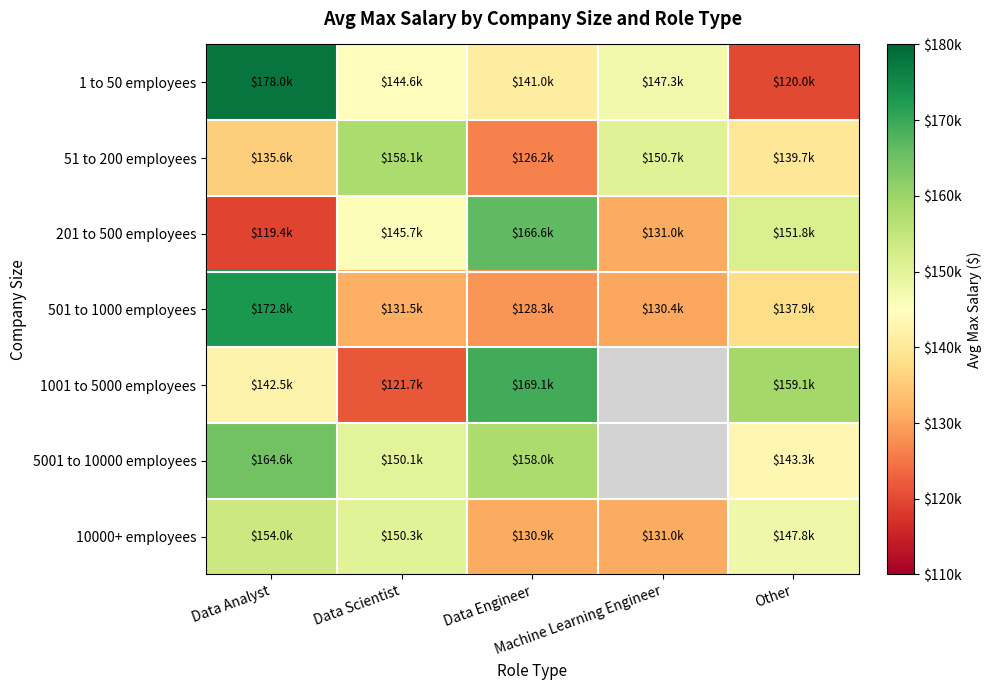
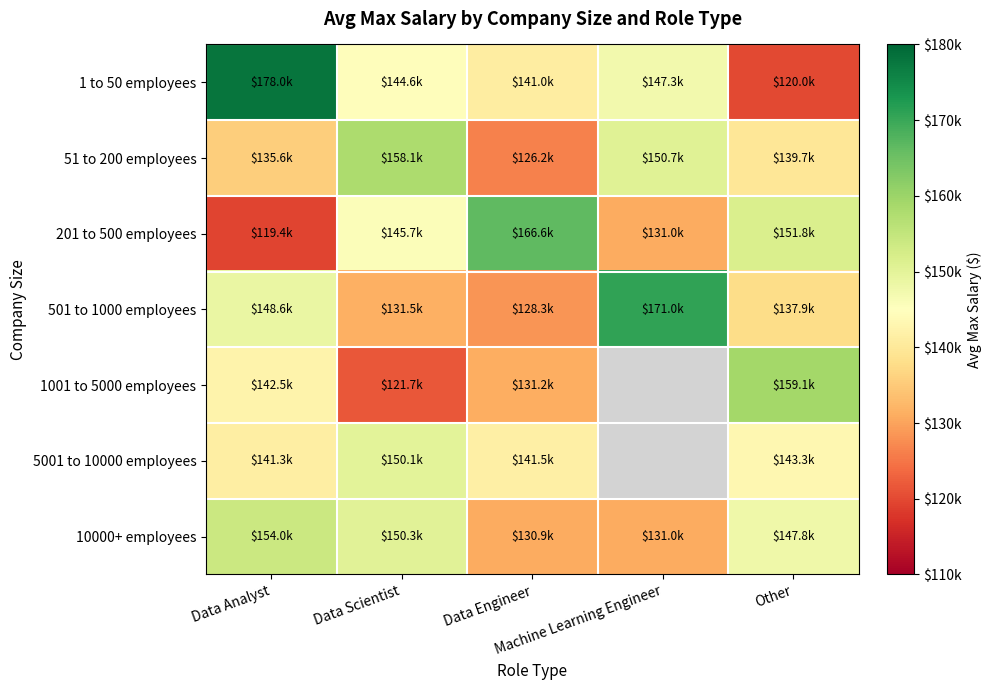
501 to 1000 employees, Data Analyst: $172.8k -> $148.6k
501 to 1000 employees, Machine Learning Engineer: $130.4k -> $171.0k
1001 to 5000 employees, Data Engineer: $169.1k -> $131.2k
5001 to 10000 employees, Data Analyst: $164.6k -> $141.3k
5001 to 10000 employees, Data Engineer: $158.0k -> $141.5k
